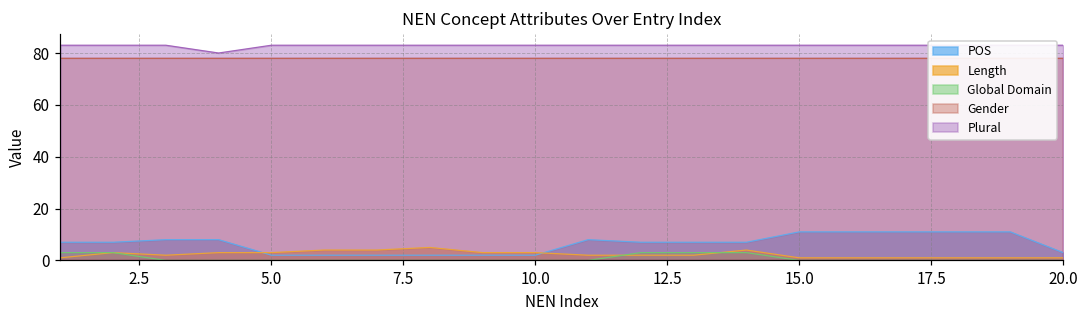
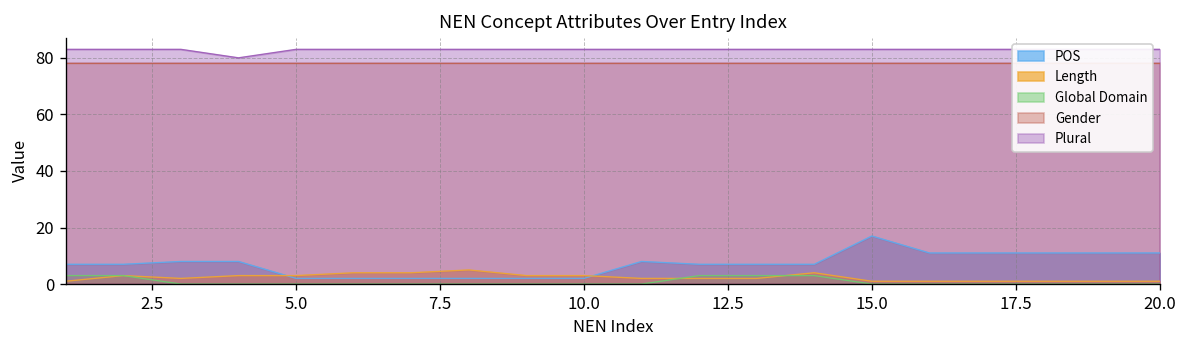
POS, 15.0: 11 -> 17
POS, 20.0: 3 -> 11
